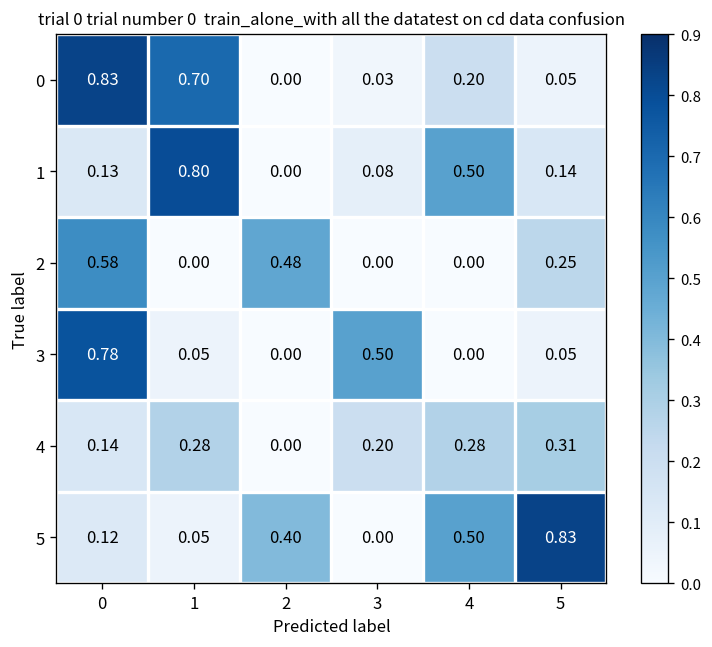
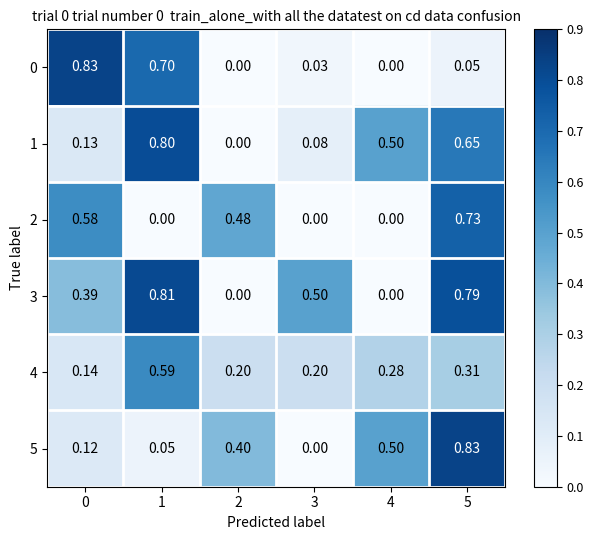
0, 4: 0.20 -> 0.00
1, 5: 0.14 -> 0.65
2, 5: 0.25 -> 0.73
3, 0: 0.78 -> 0.39
3, 1: 0.05 -> 0.81
3, 5: 0.05 -> 0.79
4, 1: 0.28 -> 0.59
4, 2: 0.00 -> 0.20
